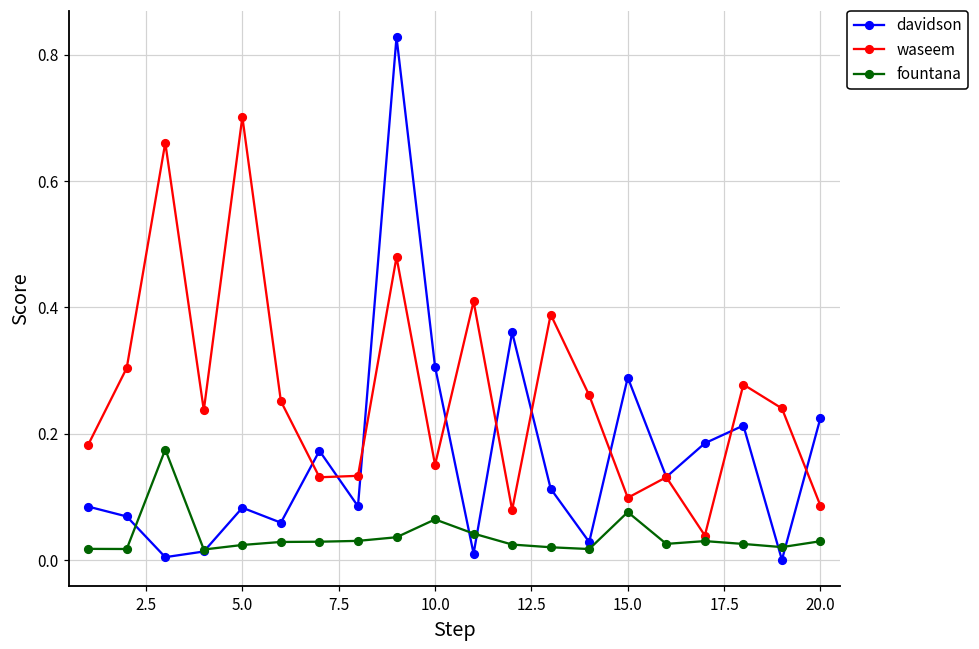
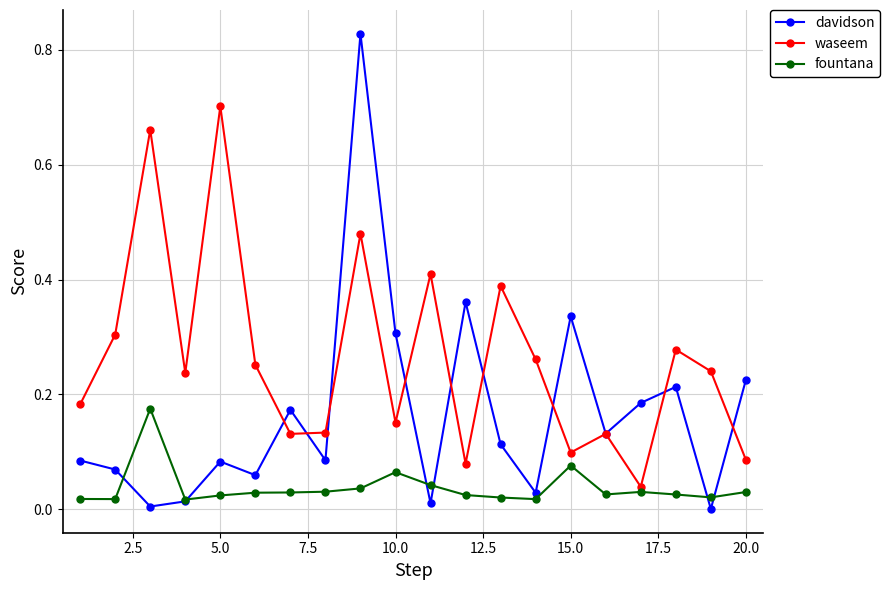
davidson, 15.0: 0.29 -> 0.34
